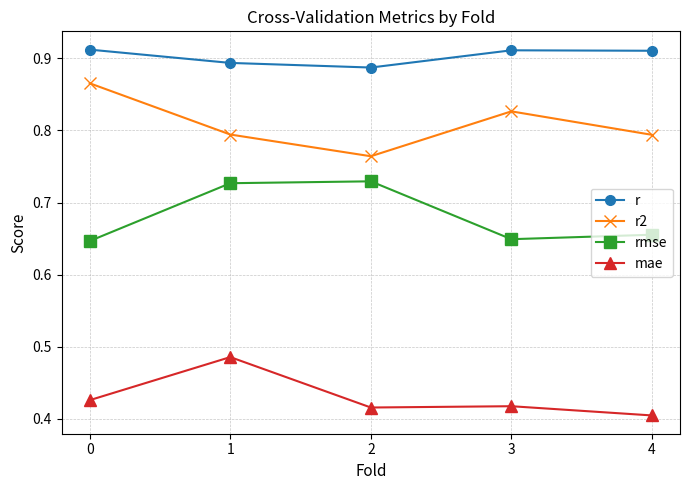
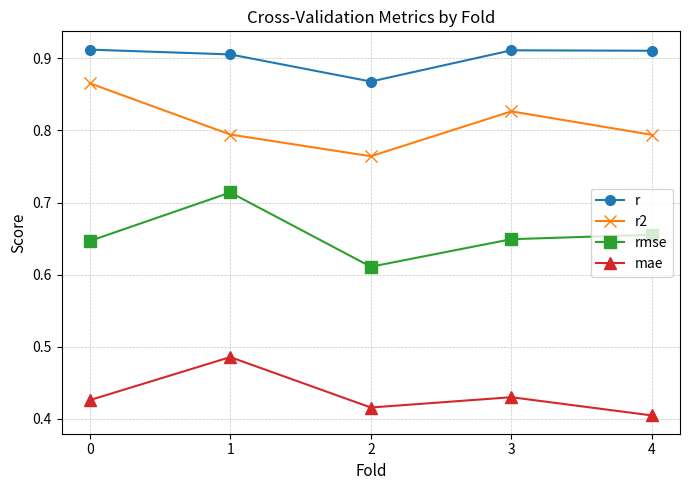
r, 1: 0.89 -> 0.91
rmse, 1: 0.73 -> 0.71
r, 2: 0.89 -> 0.87
rmse, 2: 0.73 -> 0.61
mae, 3: 0.42 -> 0.43
